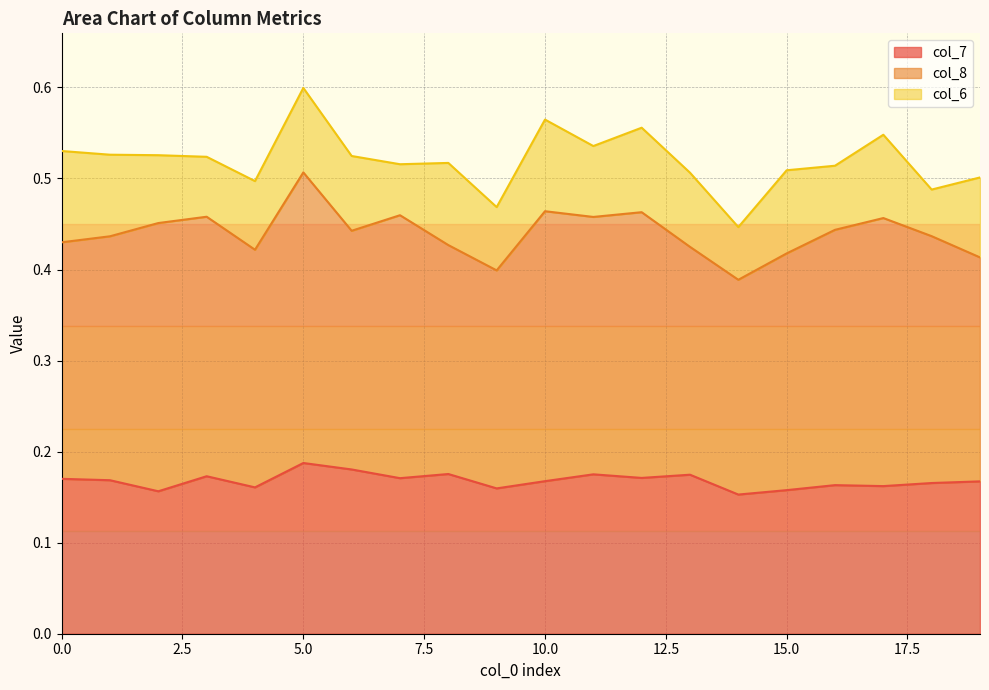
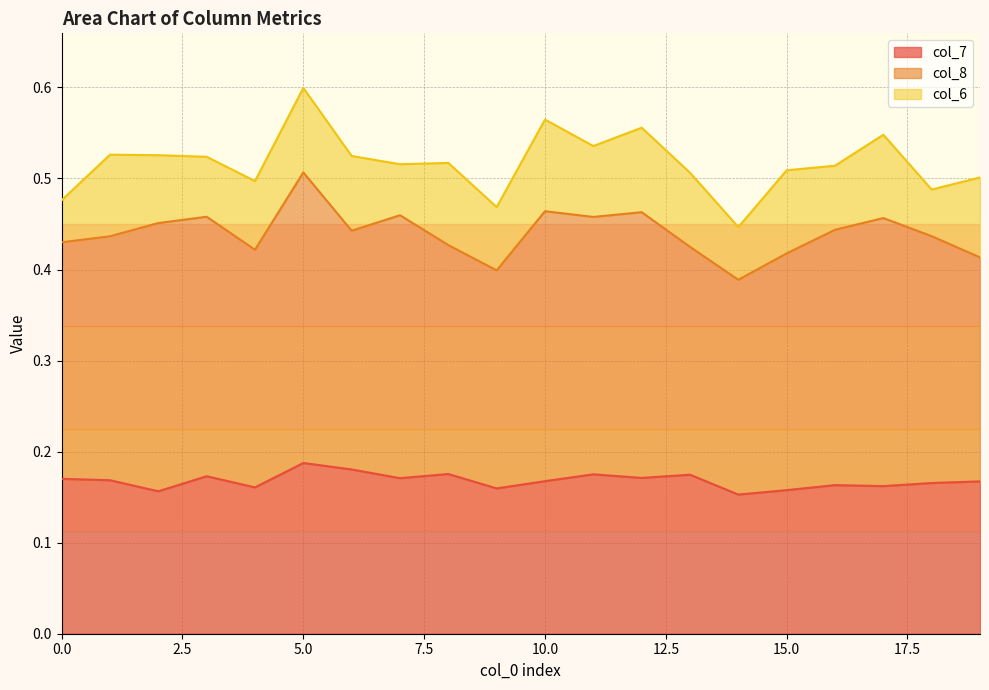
col_6, 0.0: 0.10 -> 0.05
